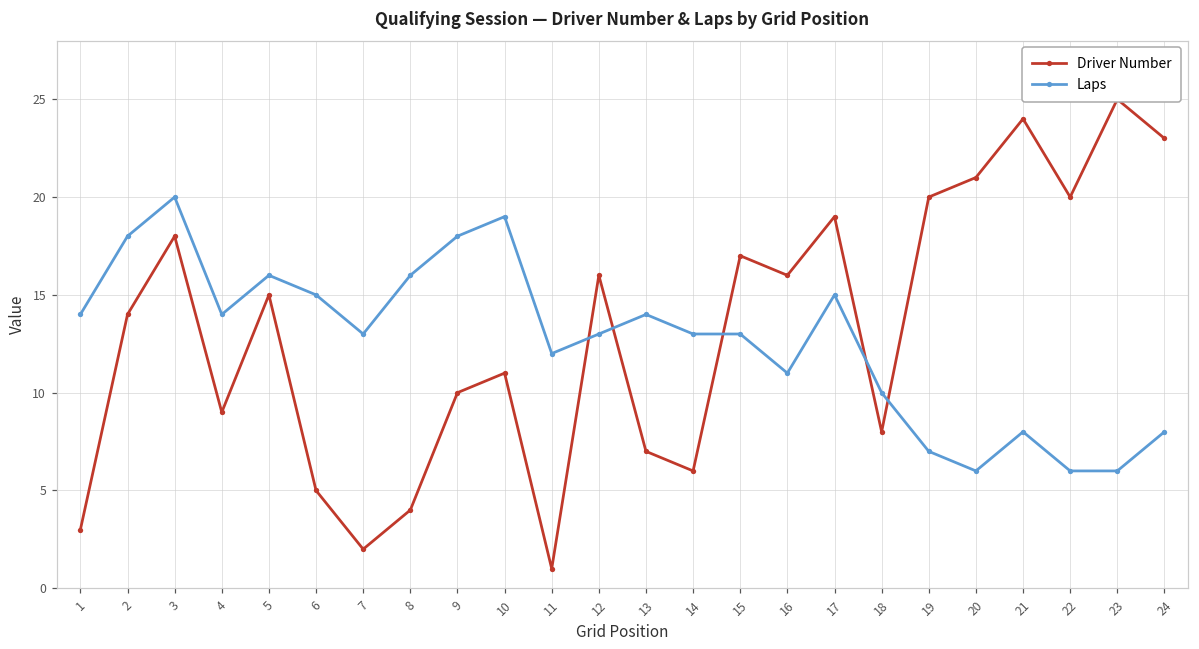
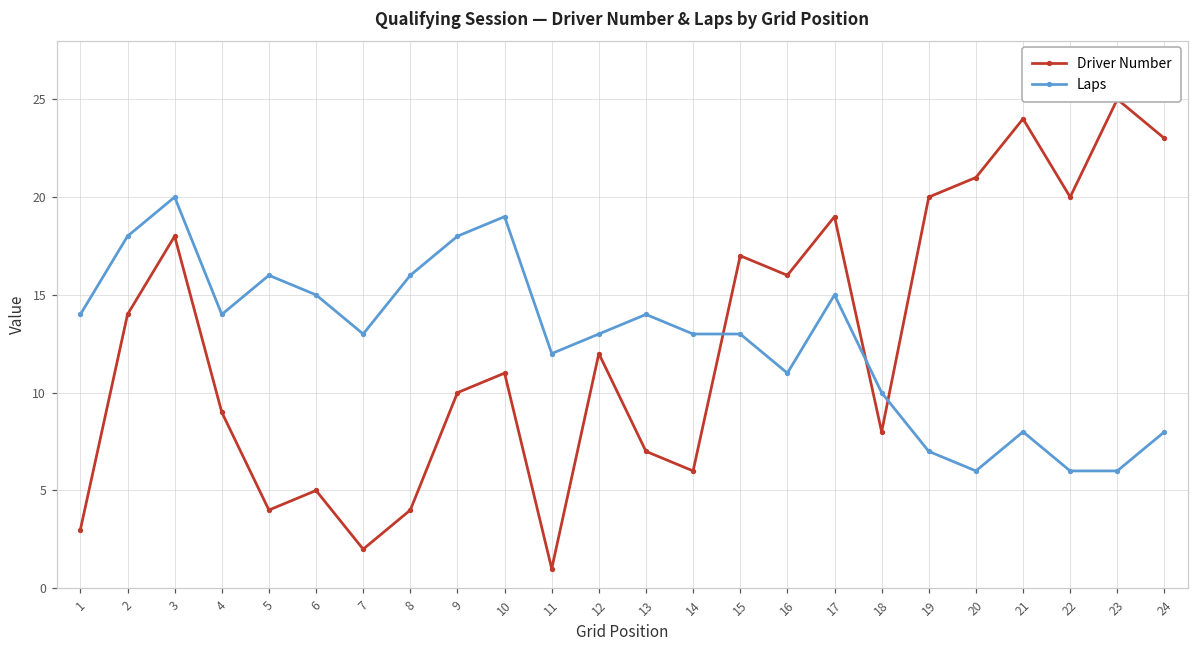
Driver Number, 5: 15 -> 4
Driver Number, 12: 16 -> 12
